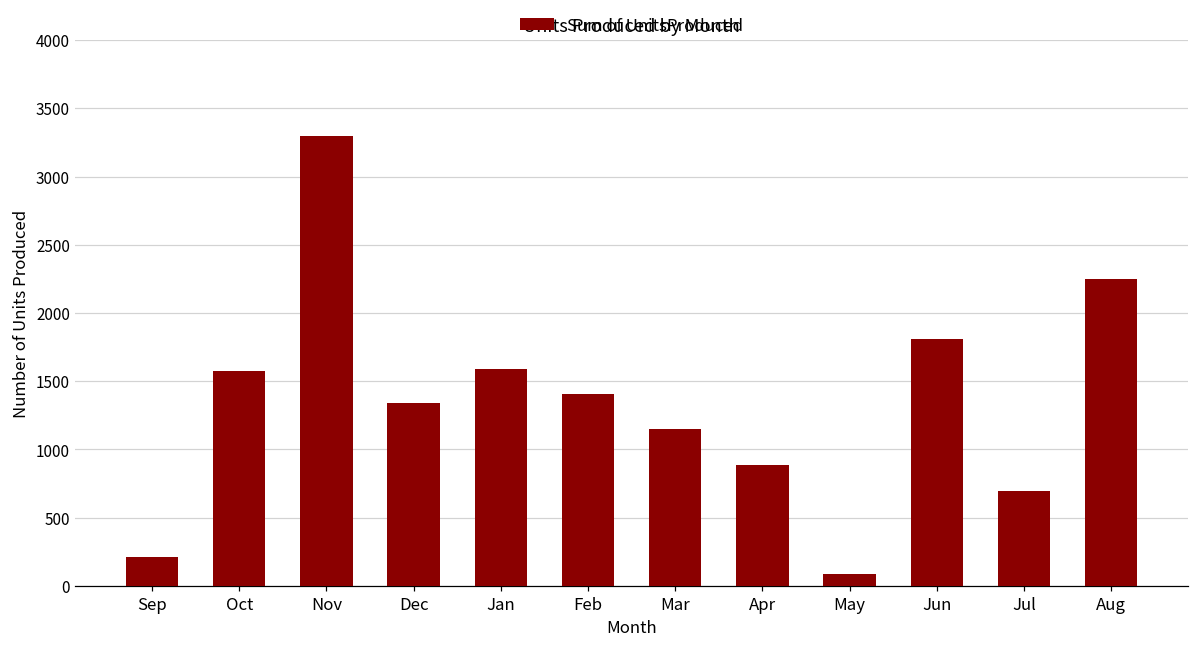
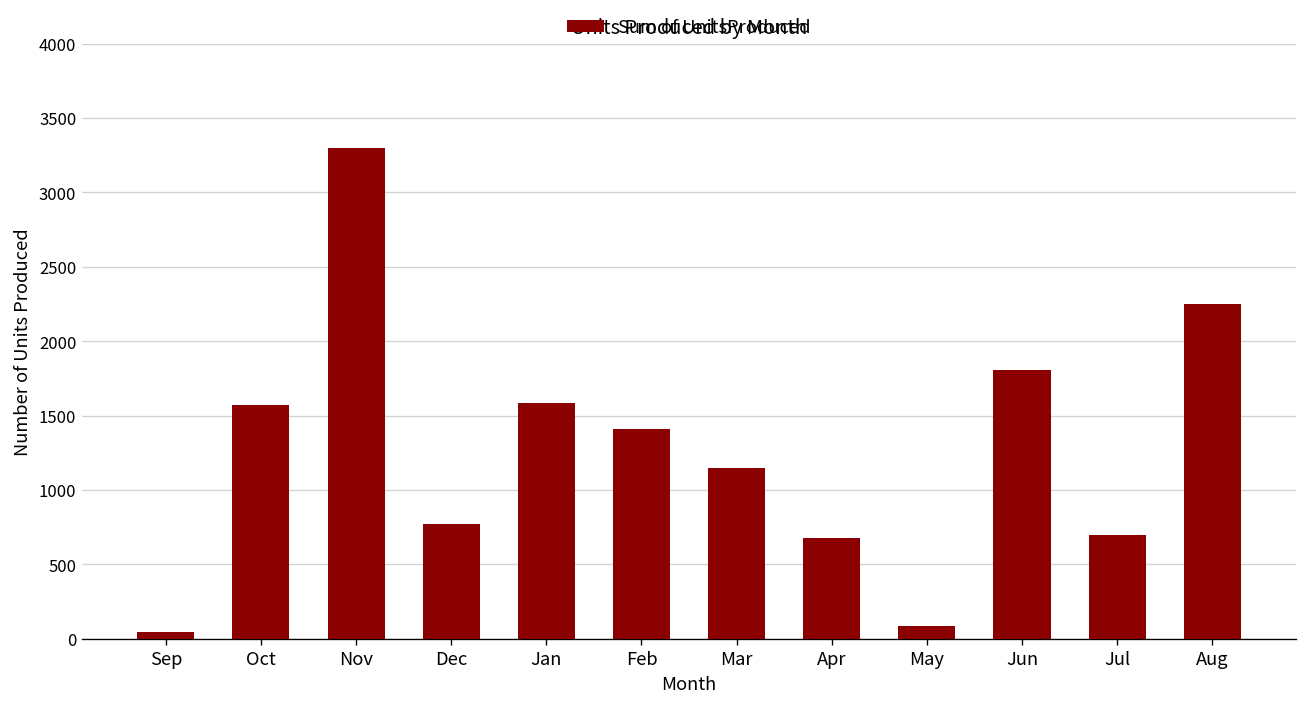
Sep: 210 -> 50
Dec: 1340 -> 770
Apr: 890 -> 680
